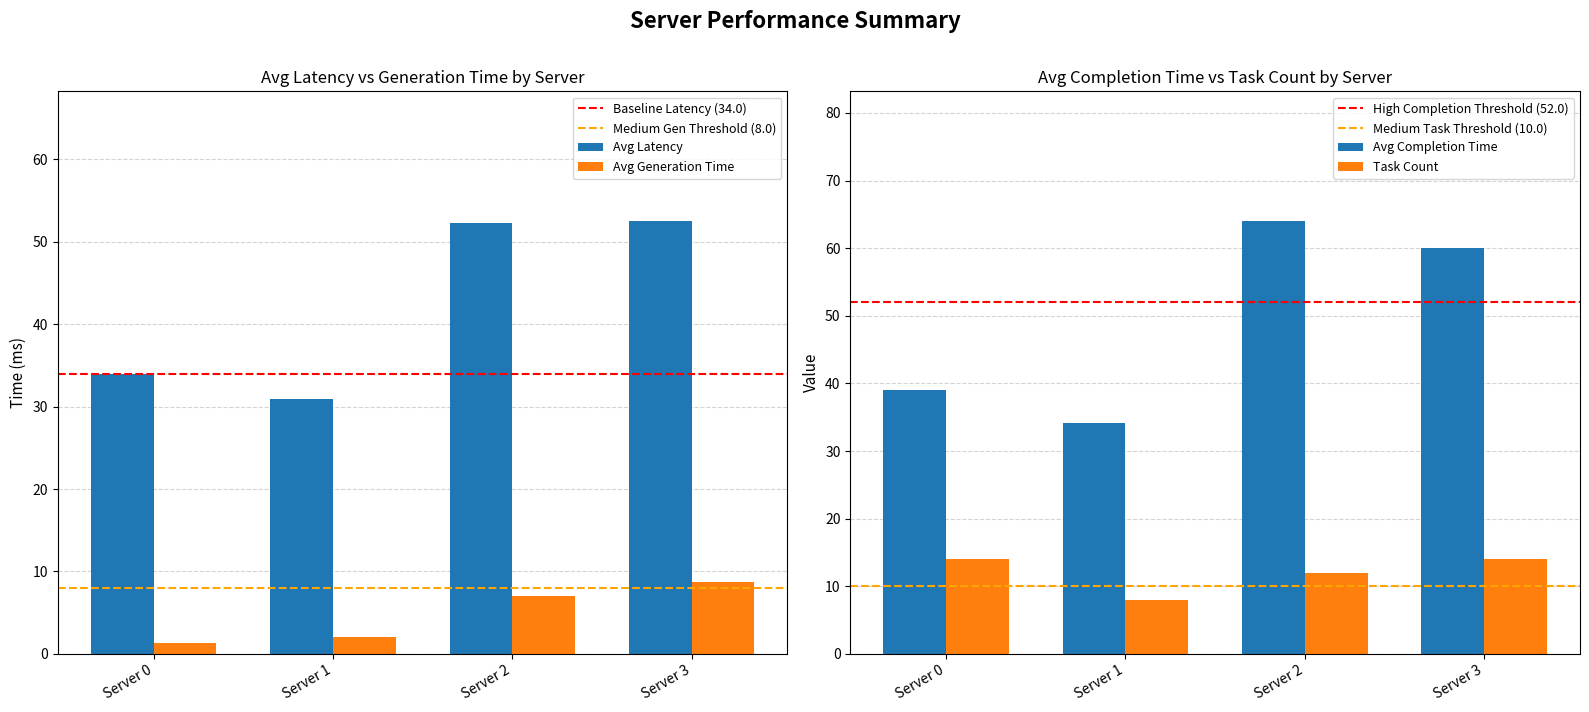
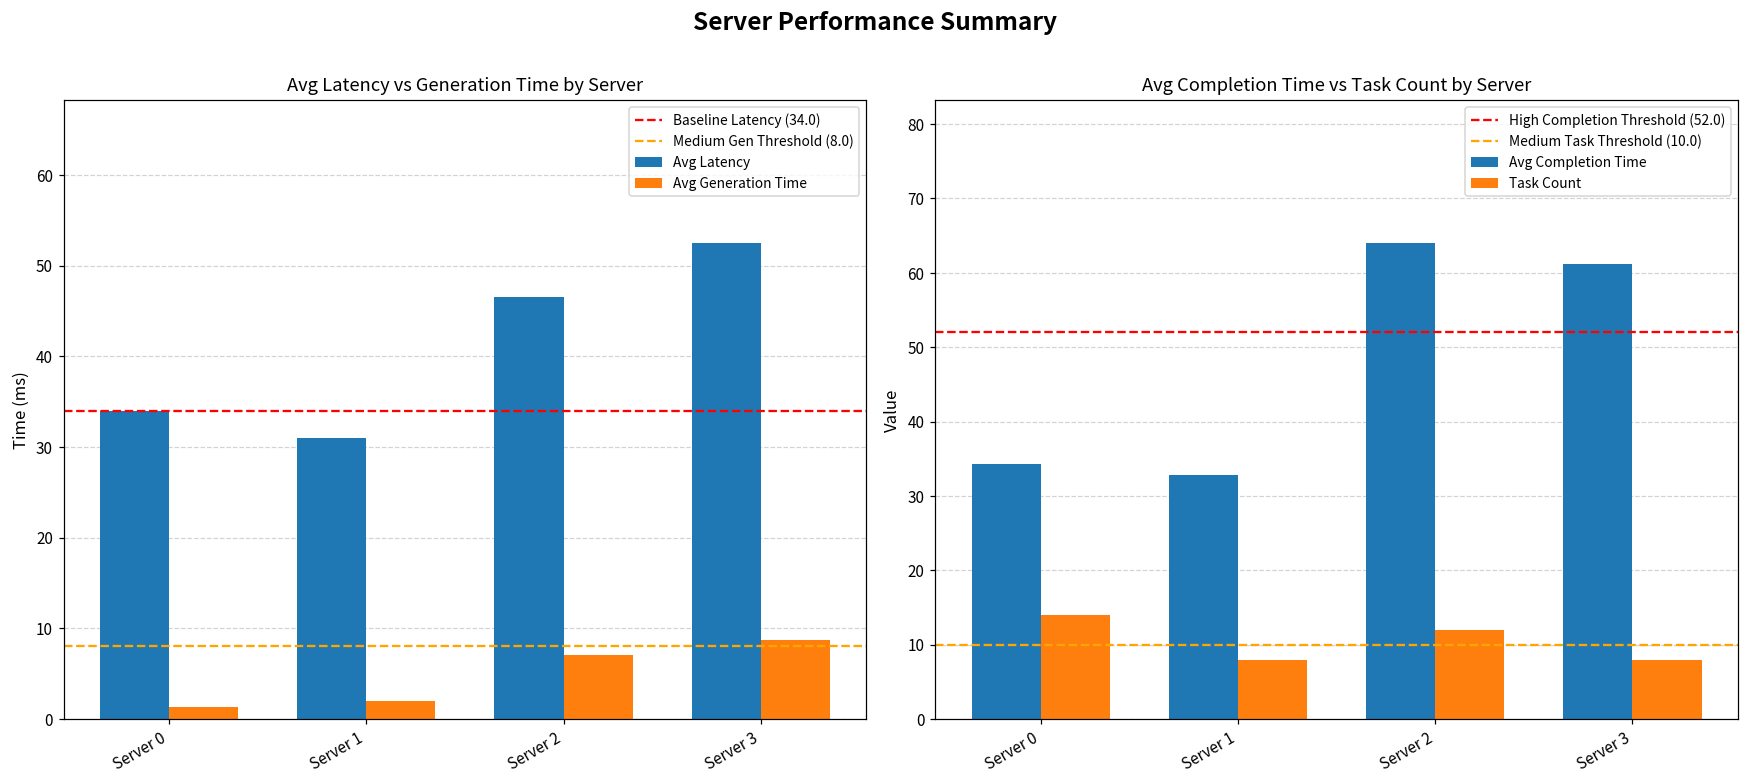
Avg Latency vs Generation Time by Server, Avg Latency, Server 2: 52 -> 47
Avg Completion Time vs Task Count by Server, Avg Completion Time, Server 0: 39 -> 34
Avg Completion Time vs Task Count by Server, Avg Completion Time, Server 1: 34 -> 33
Avg Completion Time vs Task Count by Server, Avg Completion Time, Server 3: 60 -> 61
Avg Completion Time vs Task Count by Server, Task Count, Server 3: 14 -> 8
